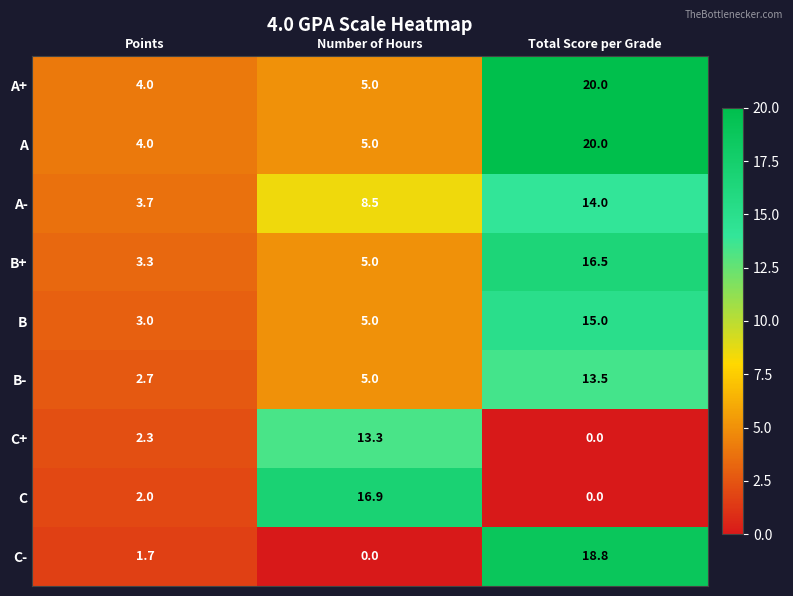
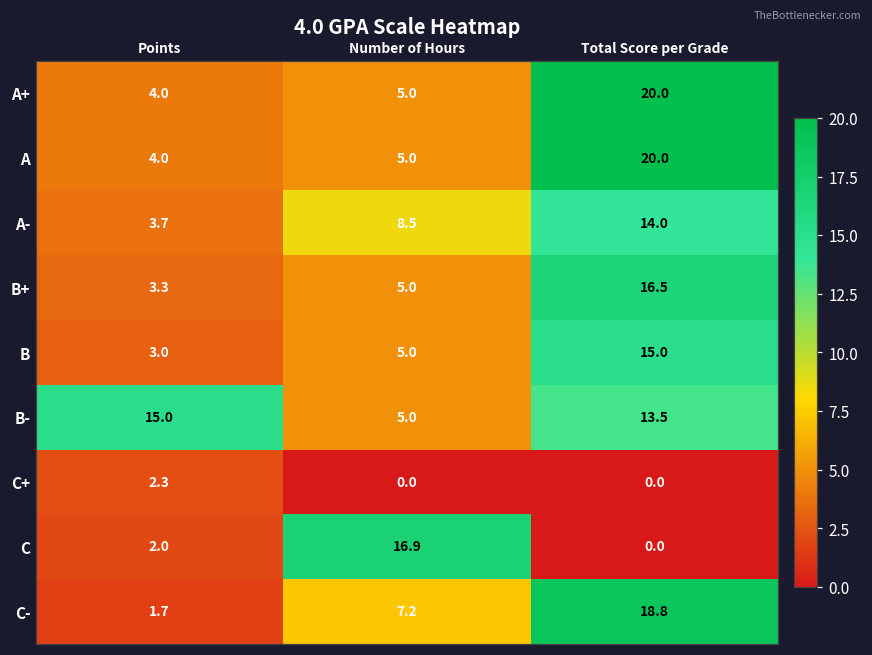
B-, Points: 2.7 -> 15.0
C+, Number of Hours: 13.3 -> 0.0
C-, Number of Hours: 0.0 -> 7.2
